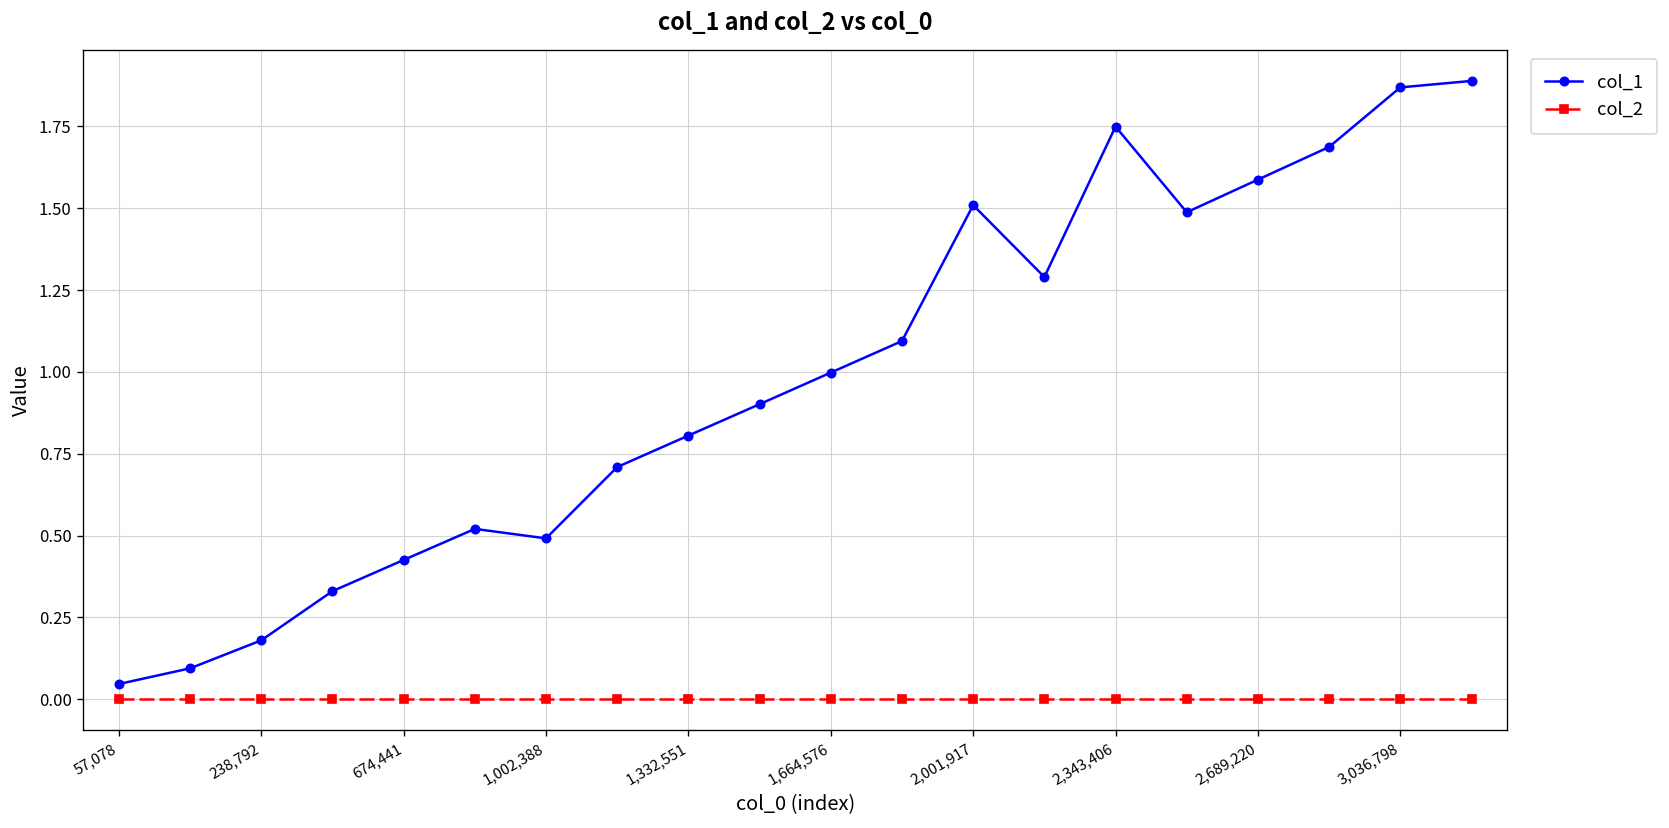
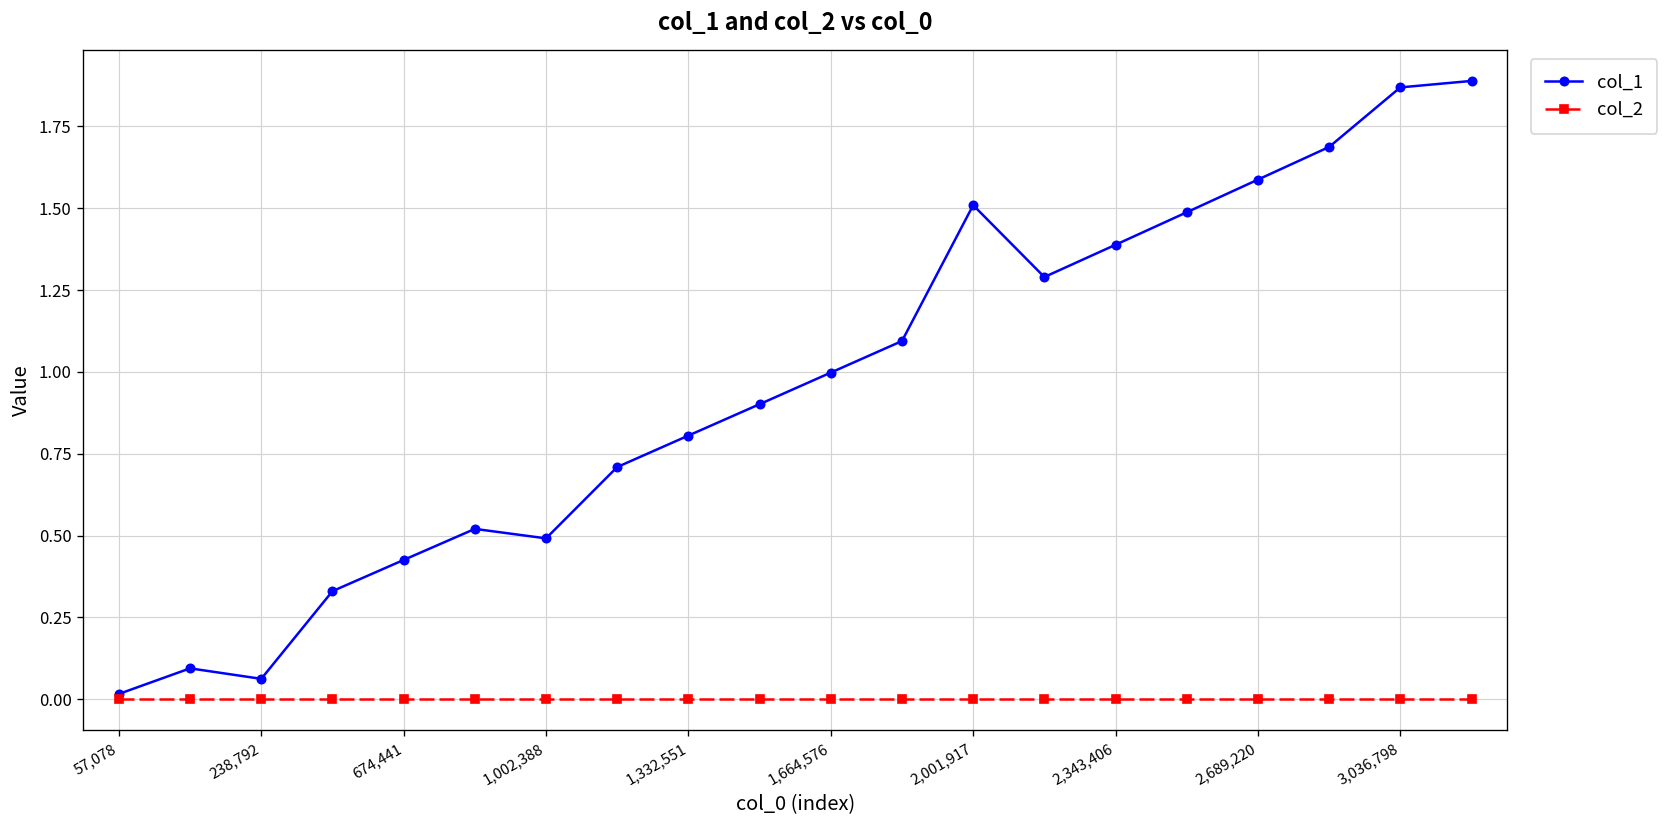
col_1, 57,078: 0.05 -> 0.02
col_1, 238,792: 0.18 -> 0.06
col_1, 2,343,406: 1.75 -> 1.39
